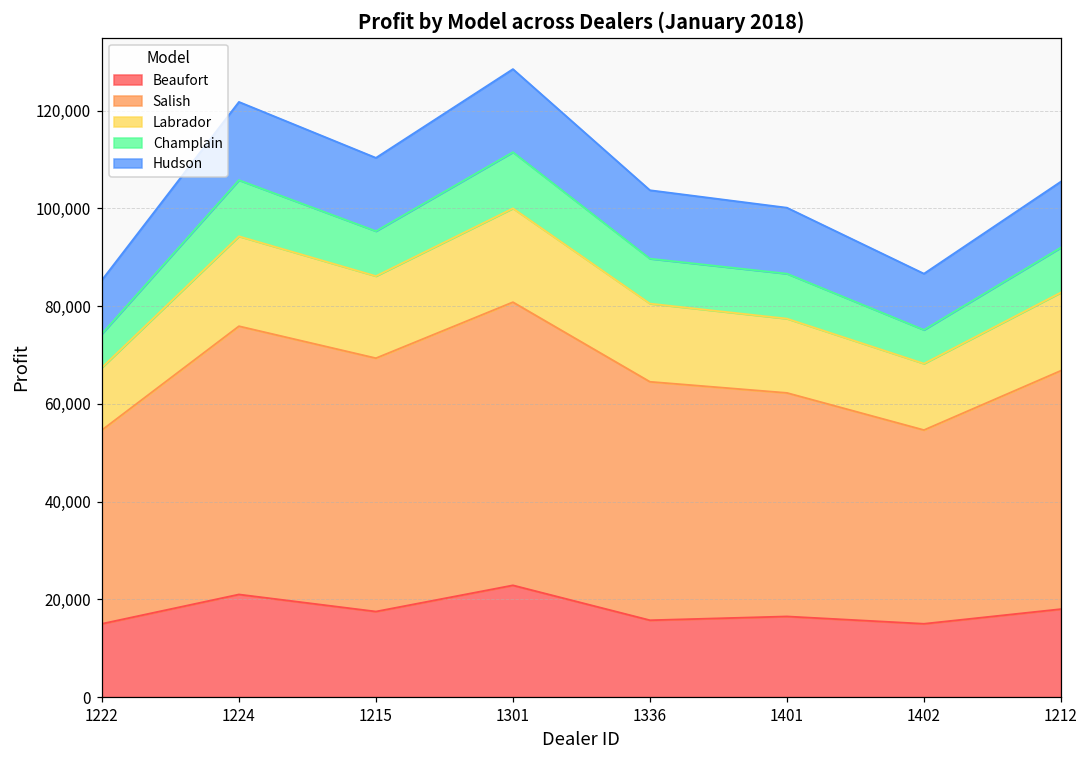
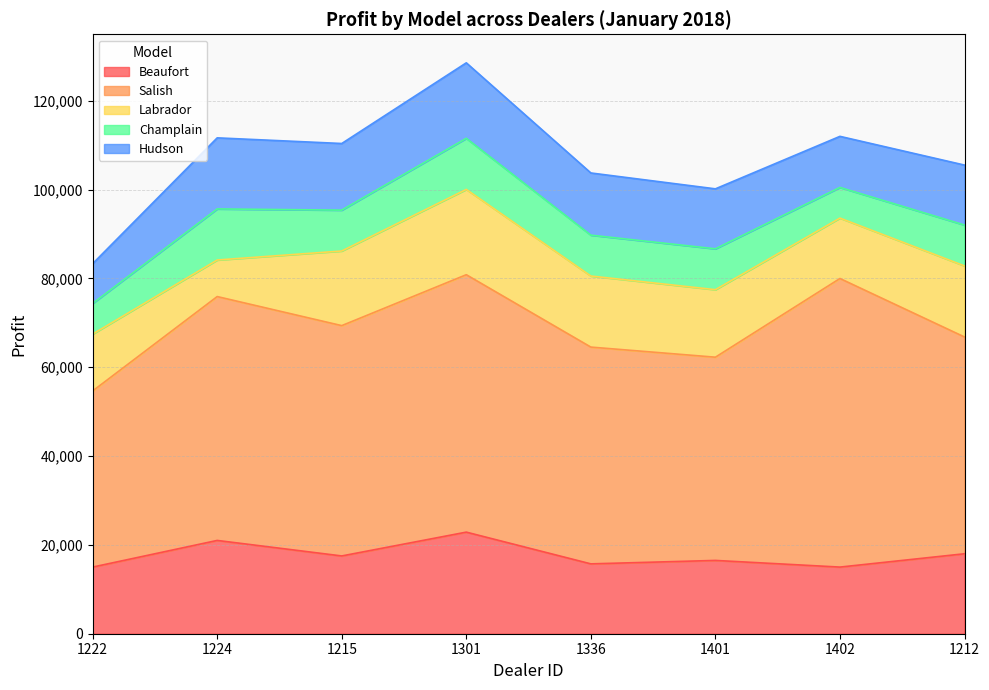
Hudson, 1222: 11,000 -> 9,000
Labrador, 1224: 18,000 -> 8,000
Salish, 1402: 40,000 -> 65,000
